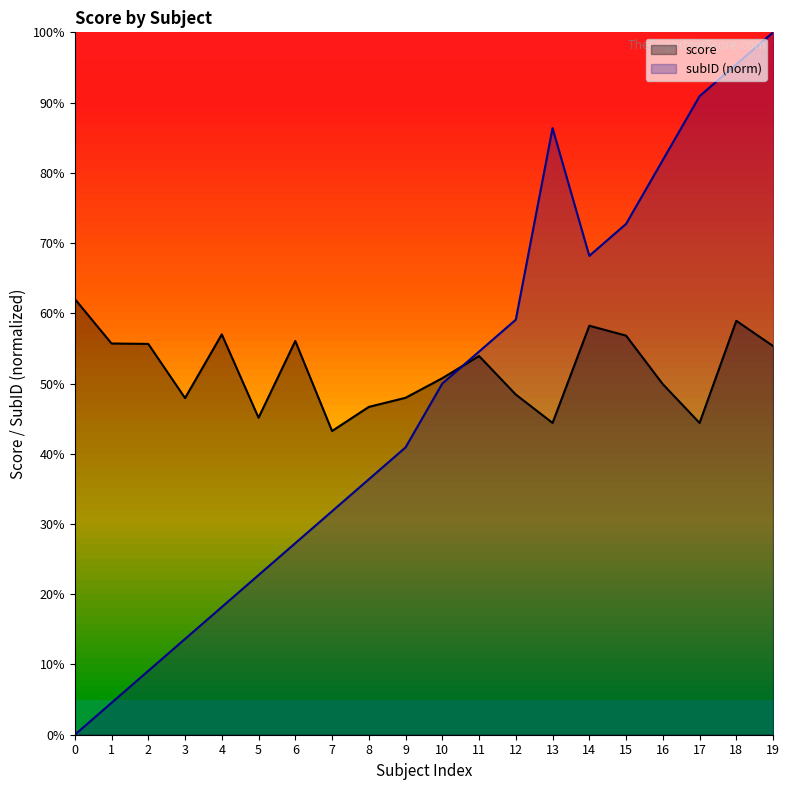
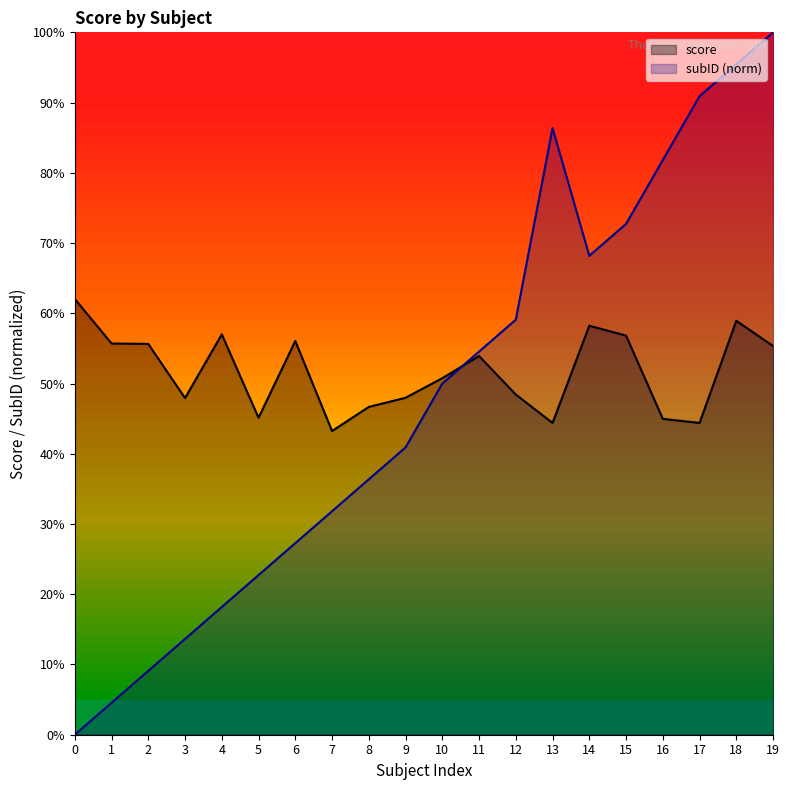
score, 16: 50% -> 45%
